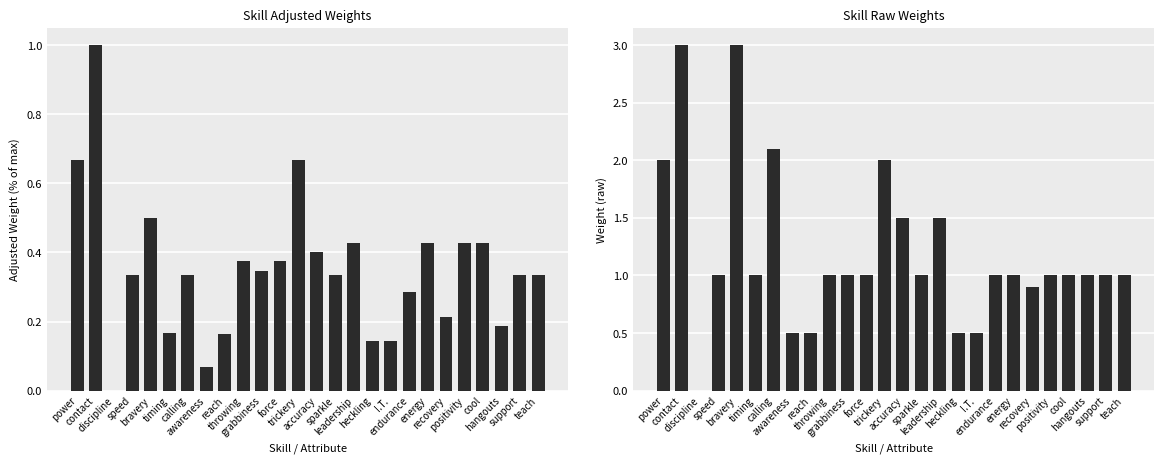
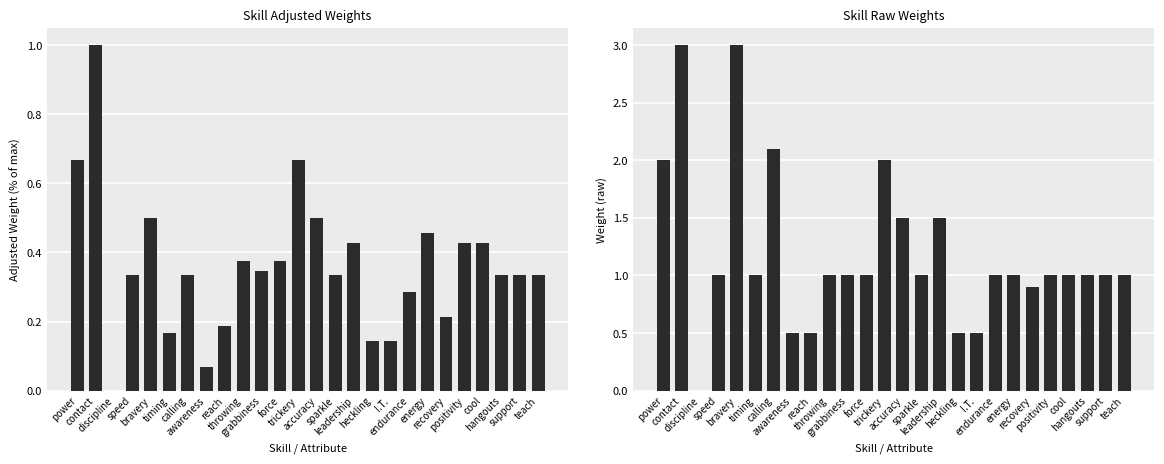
Skill Adjusted Weights, reach: 0.16 -> 0.19
Skill Adjusted Weights, accuracy: 0.4 -> 0.5
Skill Adjusted Weights, energy: 0.43 -> 0.46
Skill Adjusted Weights, hangouts: 0.19 -> 0.33
